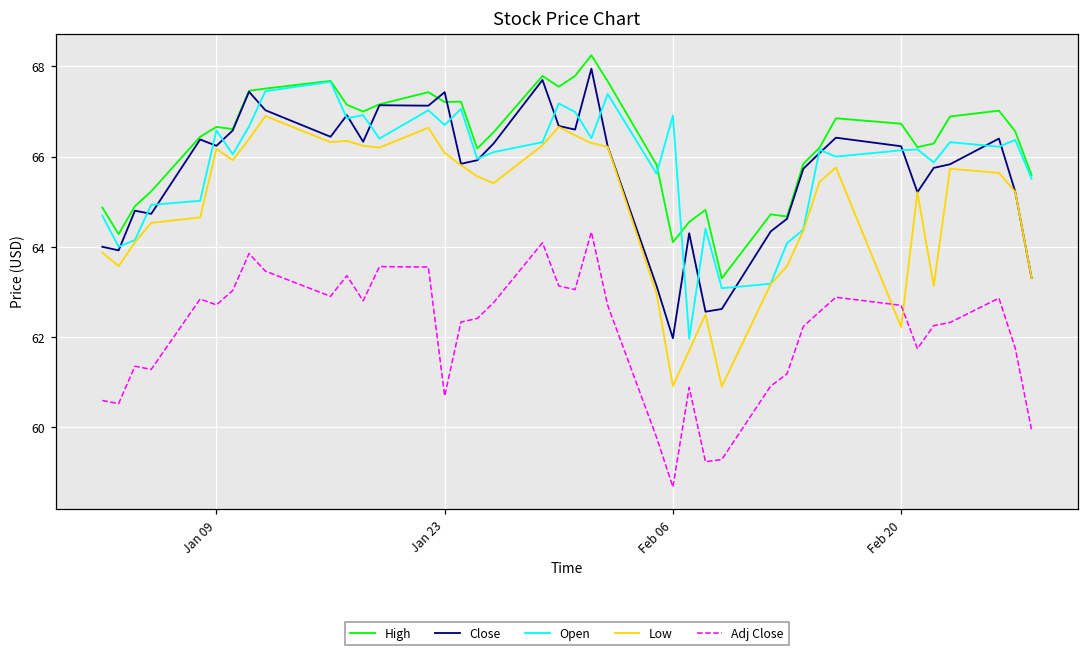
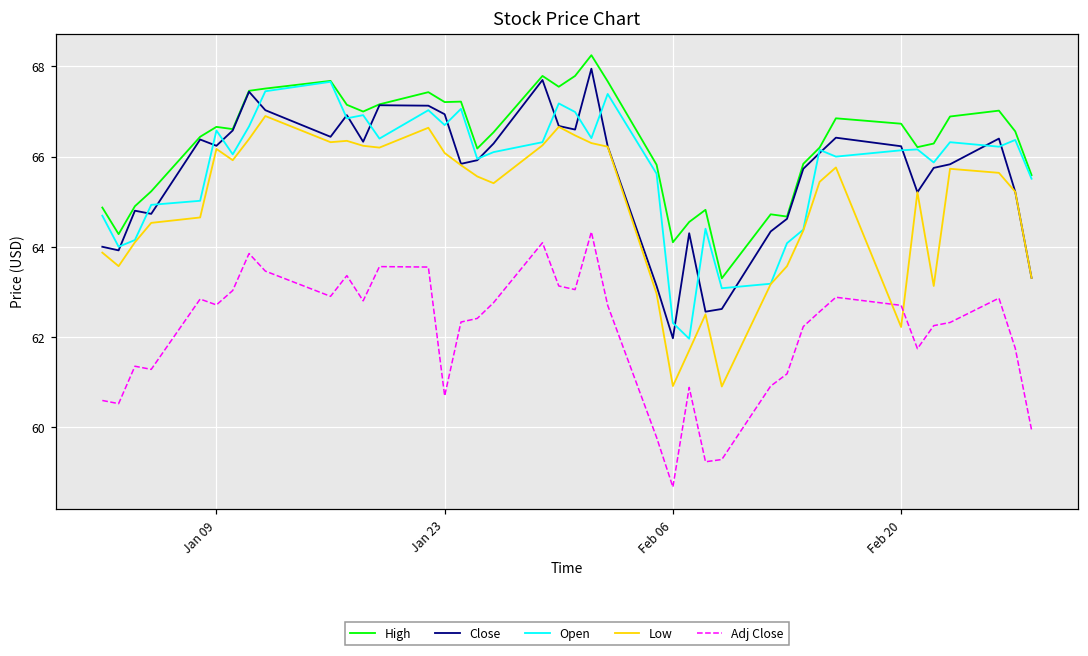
Close, Jan 23: 67.4 -> 66.9
Open, Feb 06: 66.9 -> 62.3
